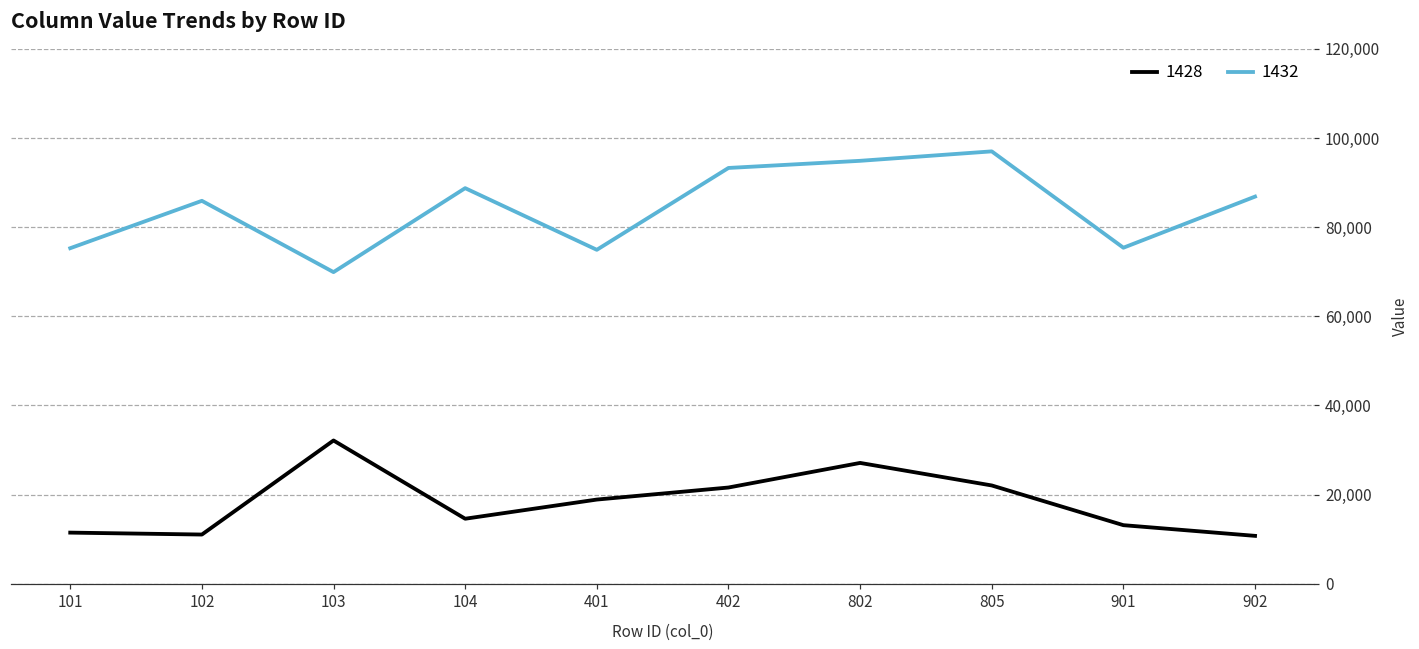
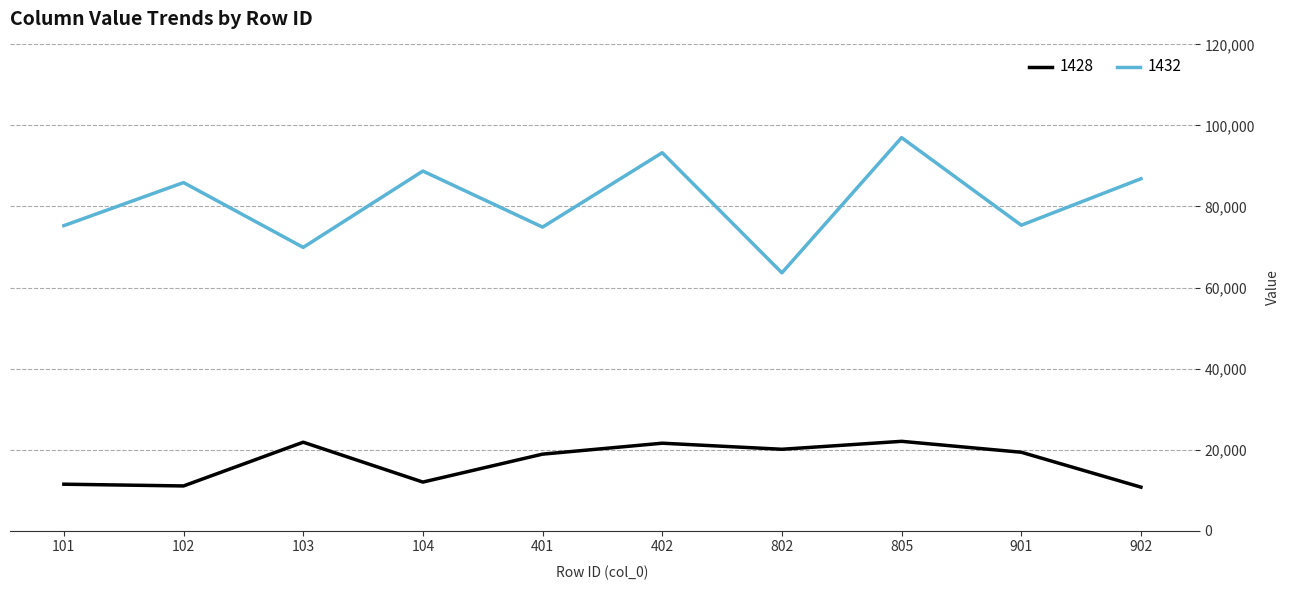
1428, 103: 32,000 -> 22,000
1428, 104: 15,000 -> 12,000
1428, 802: 27,000 -> 20,000
1432, 802: 95,000 -> 64,000
1428, 901: 13,000 -> 19,000
